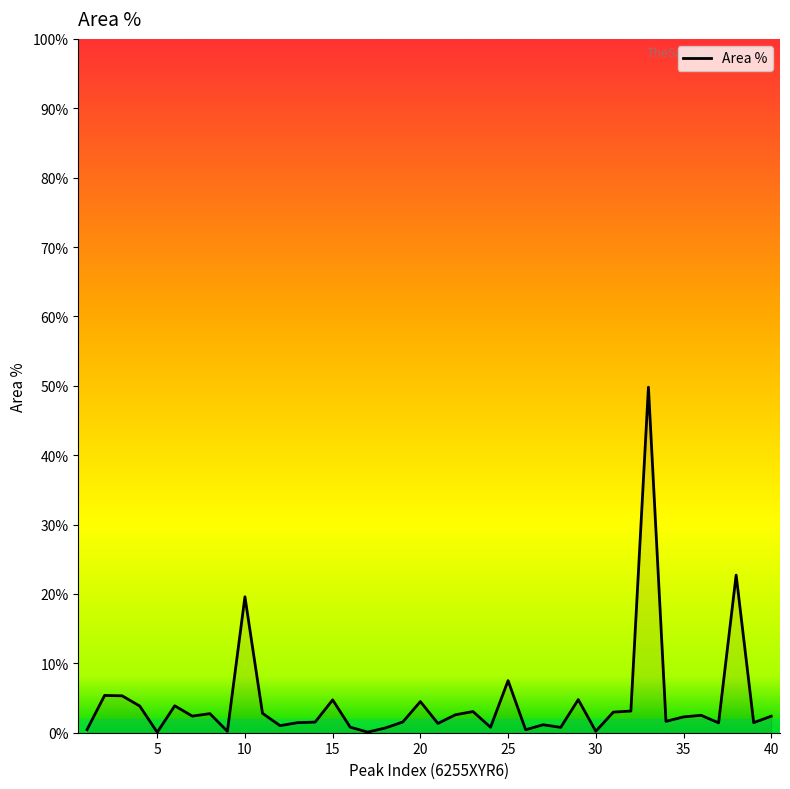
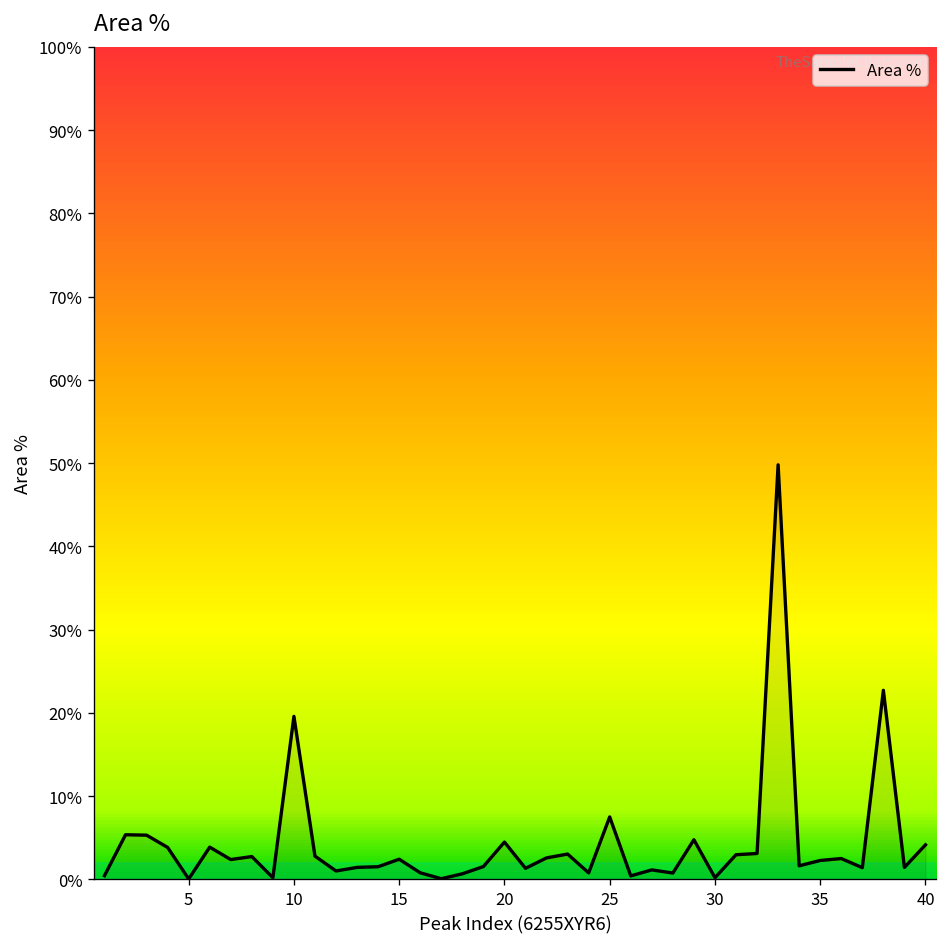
15: 5% -> 2%
40: 2% -> 4%
